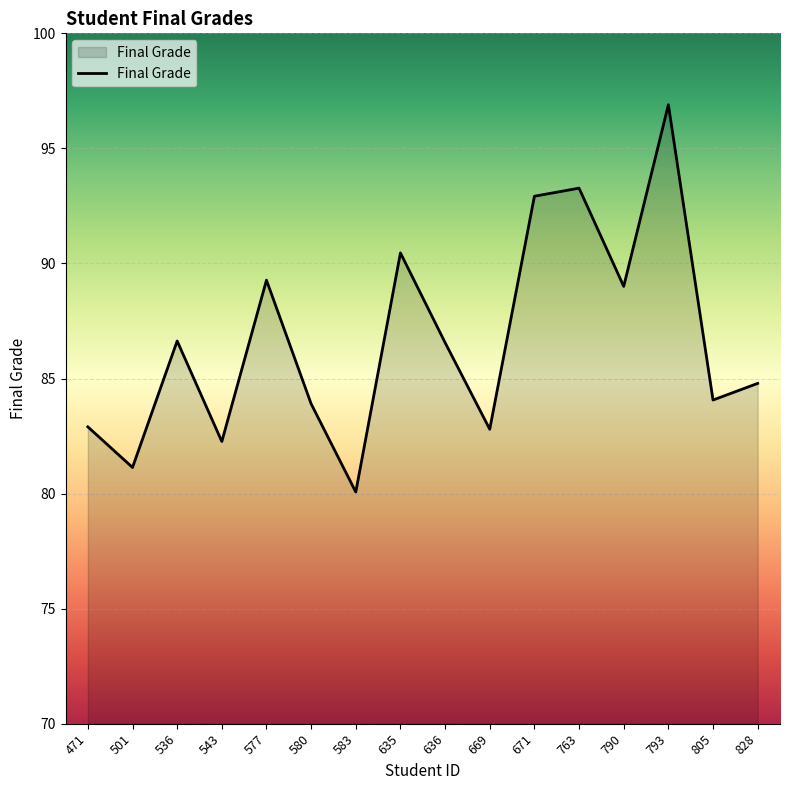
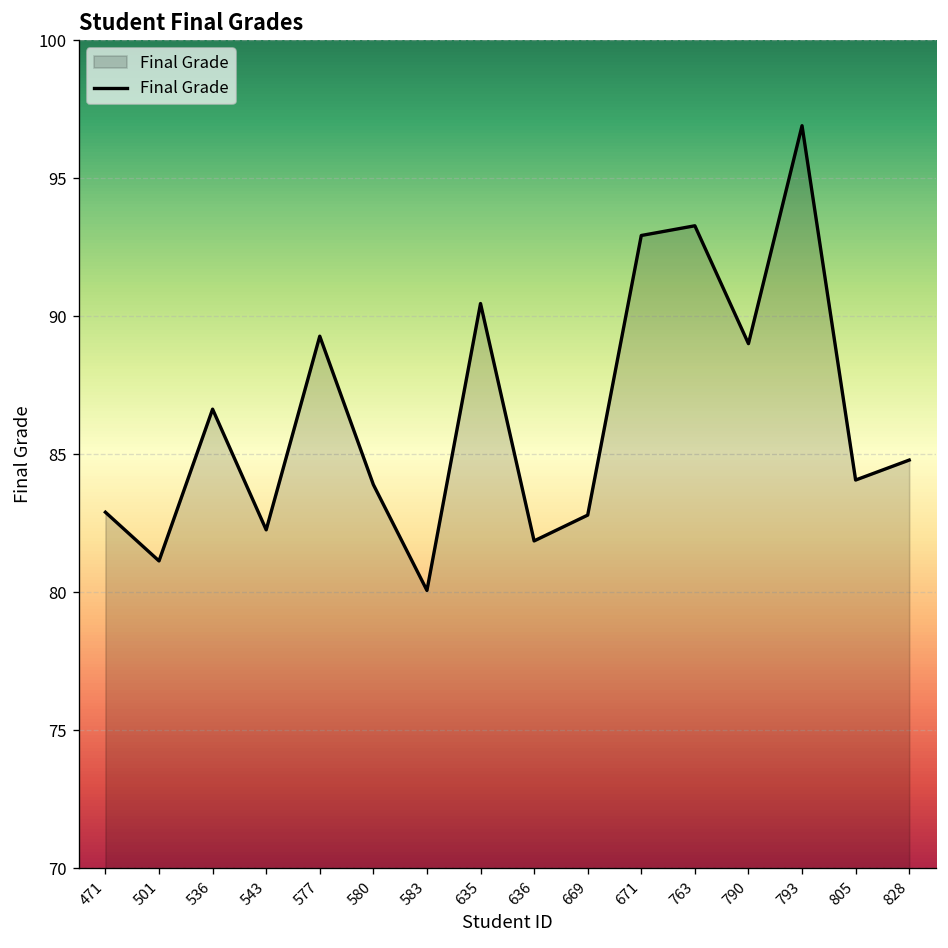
636: 86.6 -> 81.9
